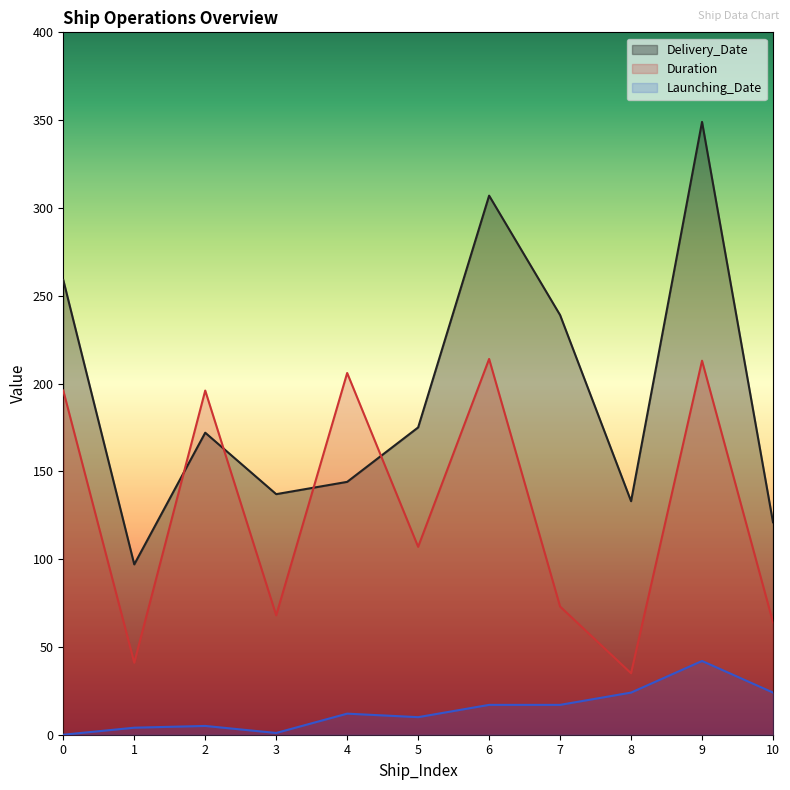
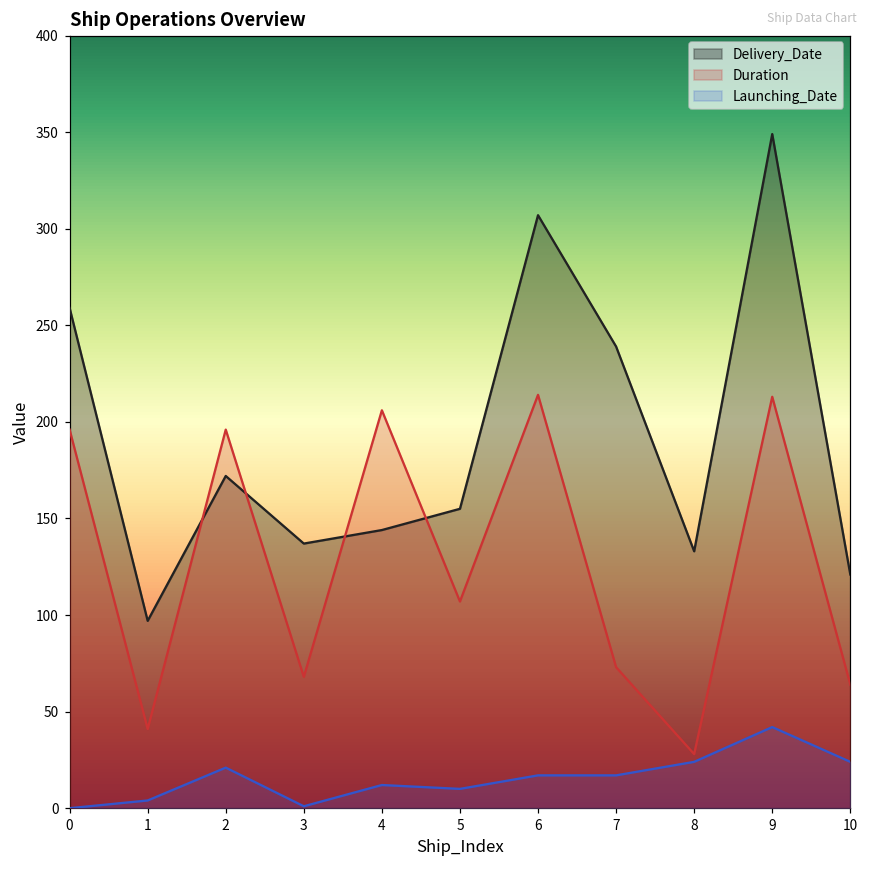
Launching_Date, 2: 5 -> 21
Delivery_Date, 5: 175 -> 155
Duration, 8: 35 -> 28
